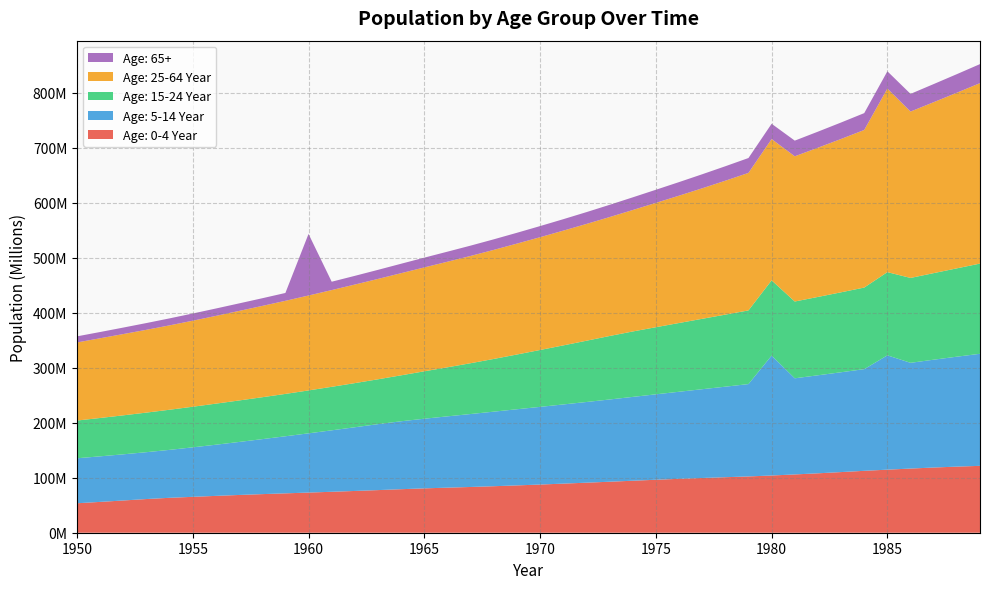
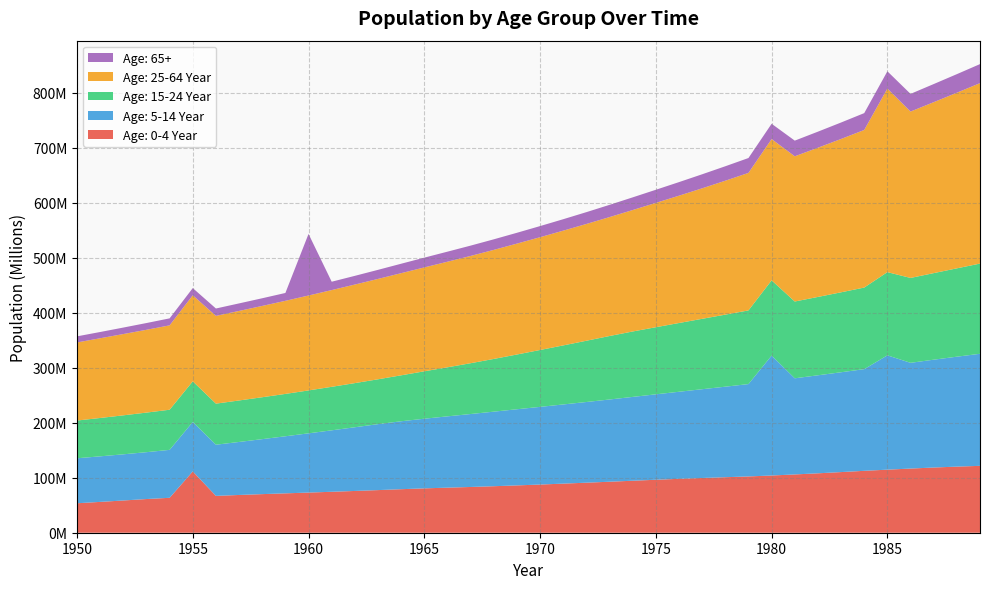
Age: 0-4 Year, 1955: 70000000 -> 110000000
